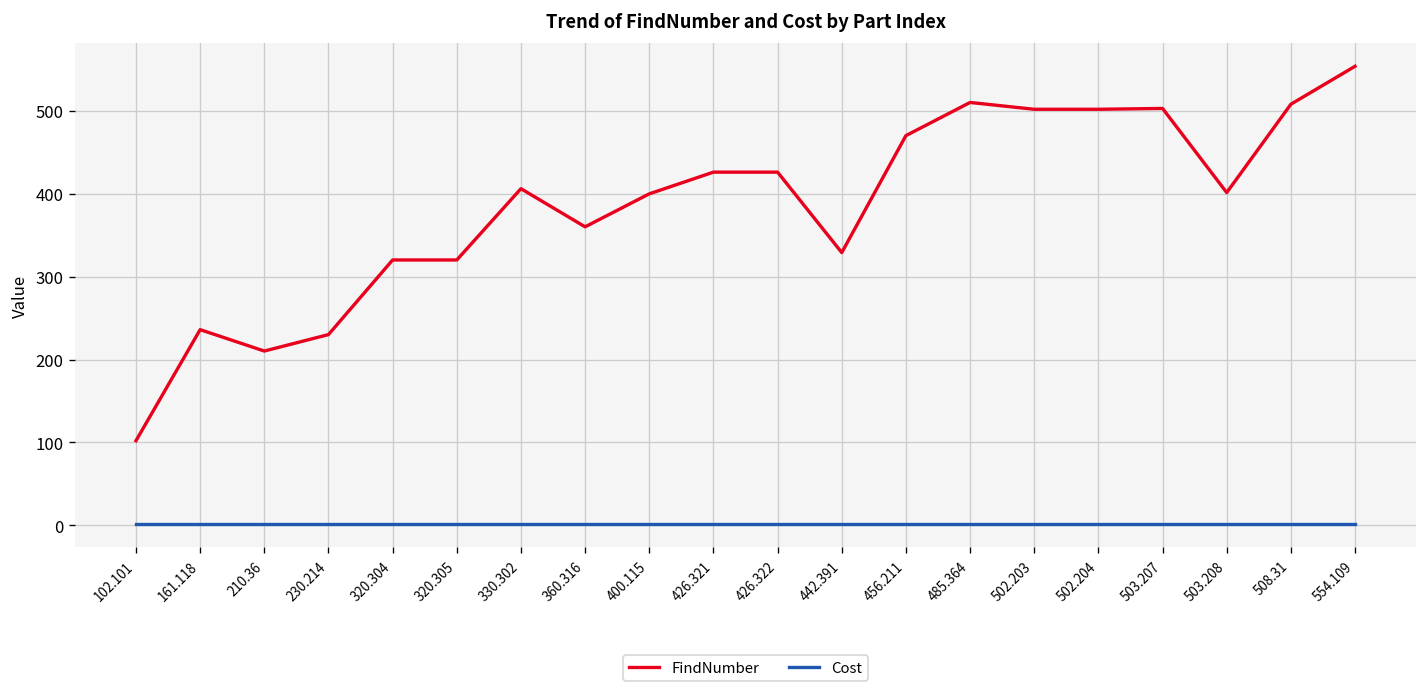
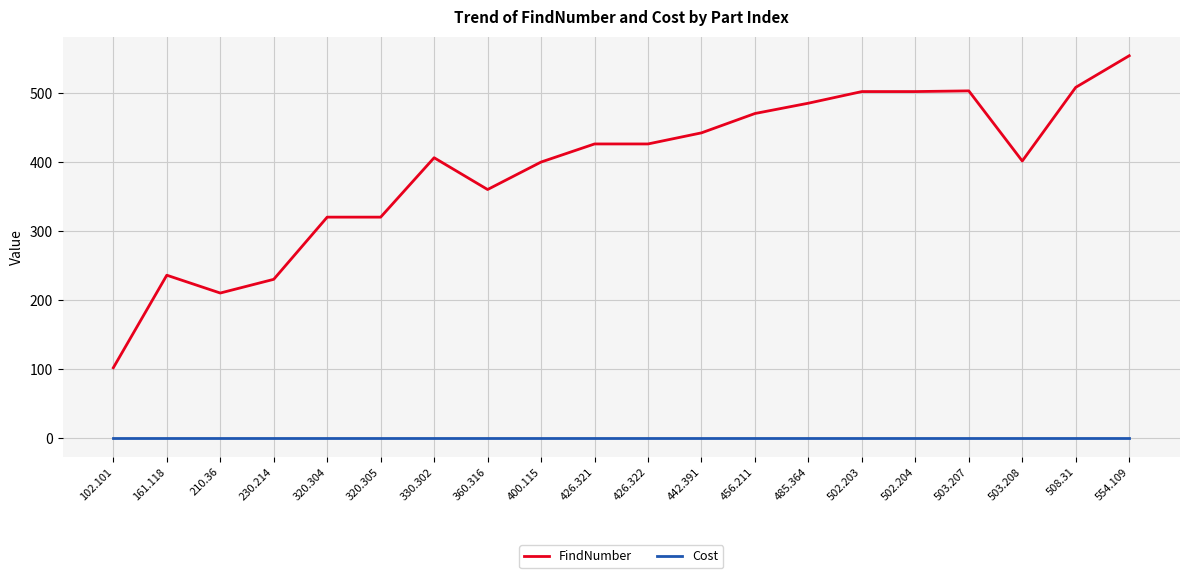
FindNumber, 442.391: 330 -> 440
FindNumber, 485.364: 510 -> 490
